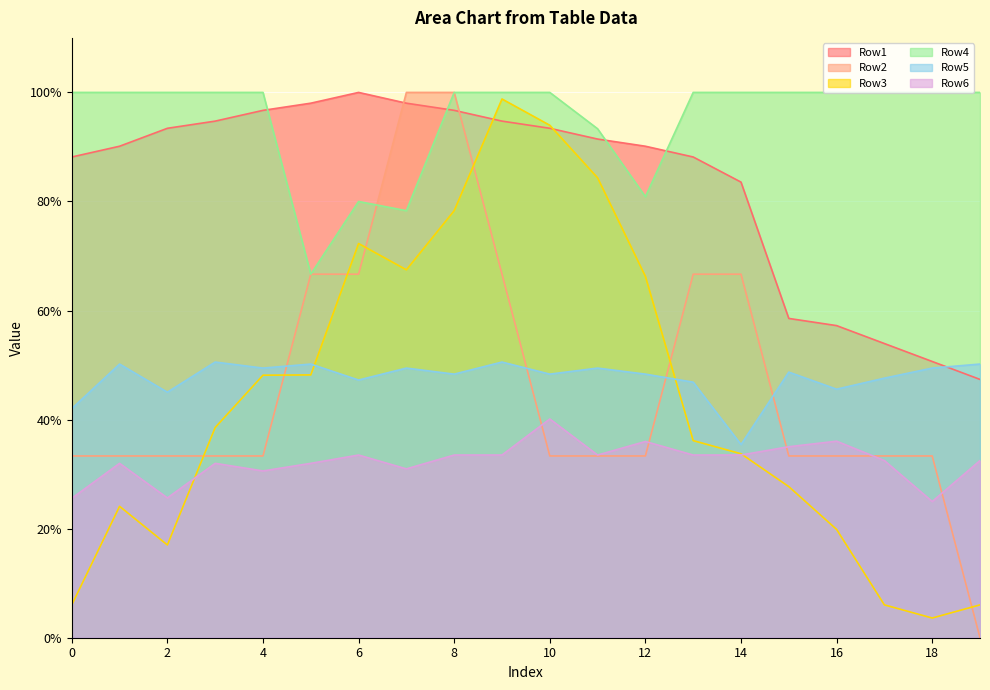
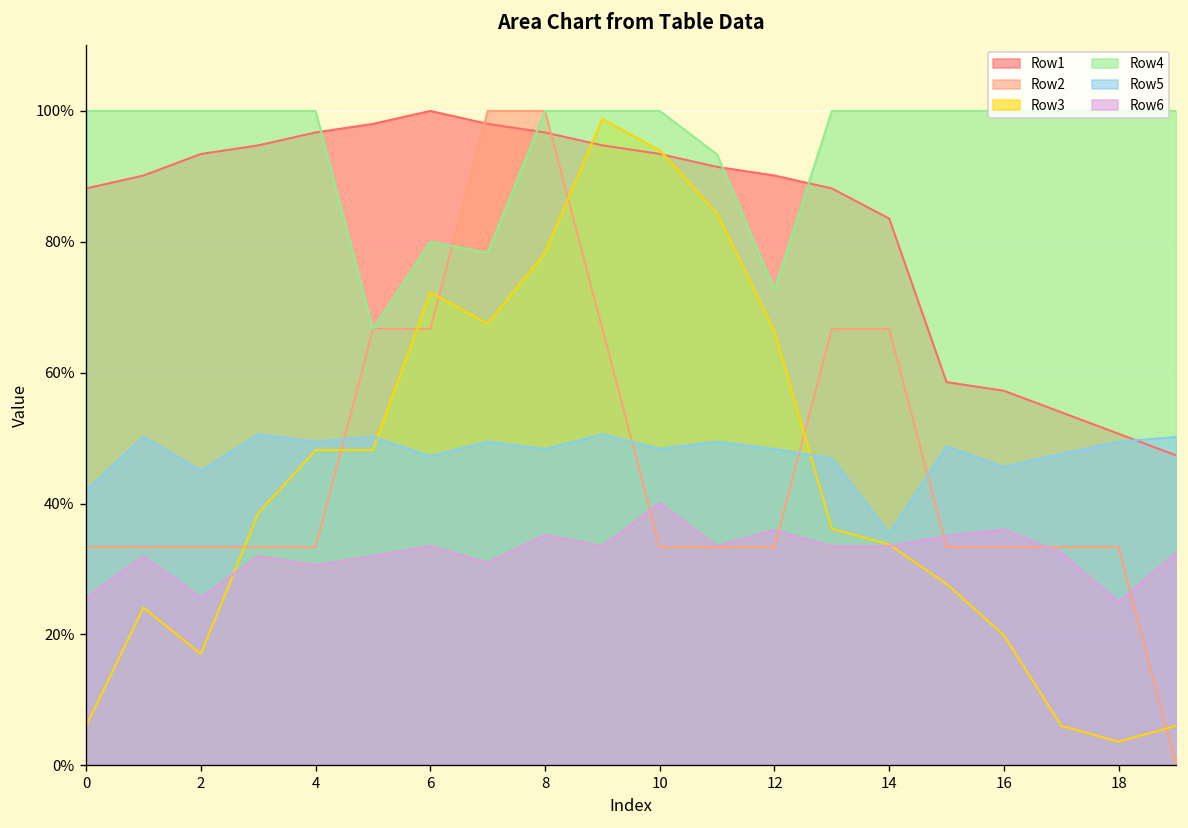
Row6, 8: 34% -> 35%
Row4, 12: 81% -> 73%
